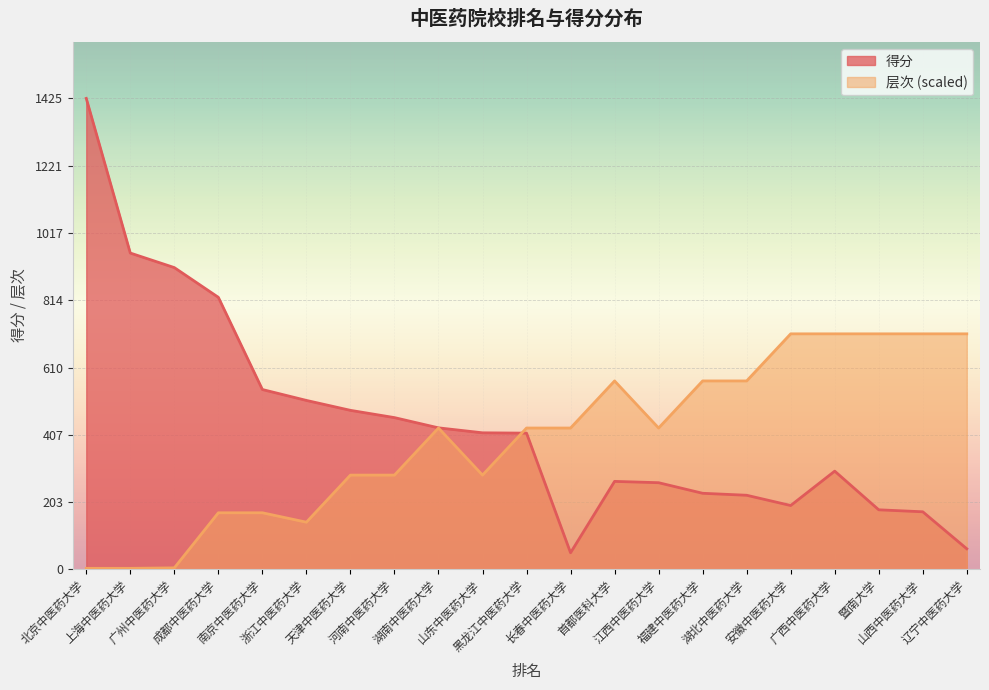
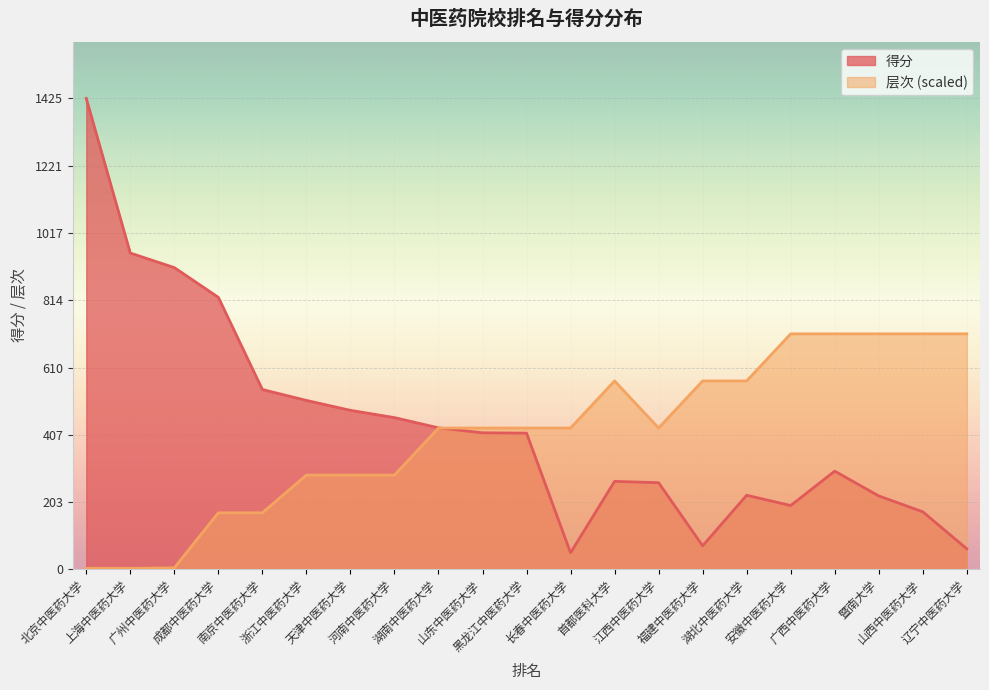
层次 (scaled), 浙江中医药大学: 140 -> 290
层次 (scaled), 山东中医药大学: 290 -> 430
得分, 福建中医药大学: 230 -> 70
得分, 暨南大学: 180 -> 220
